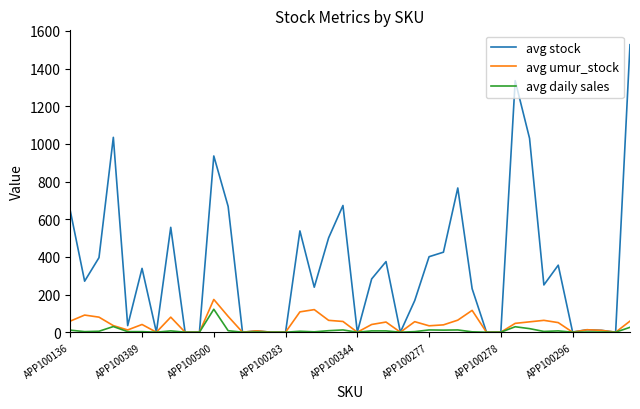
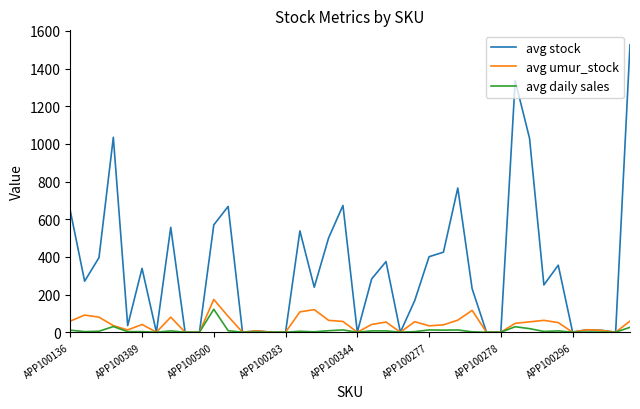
avg stock, APP100500: 940 -> 570
